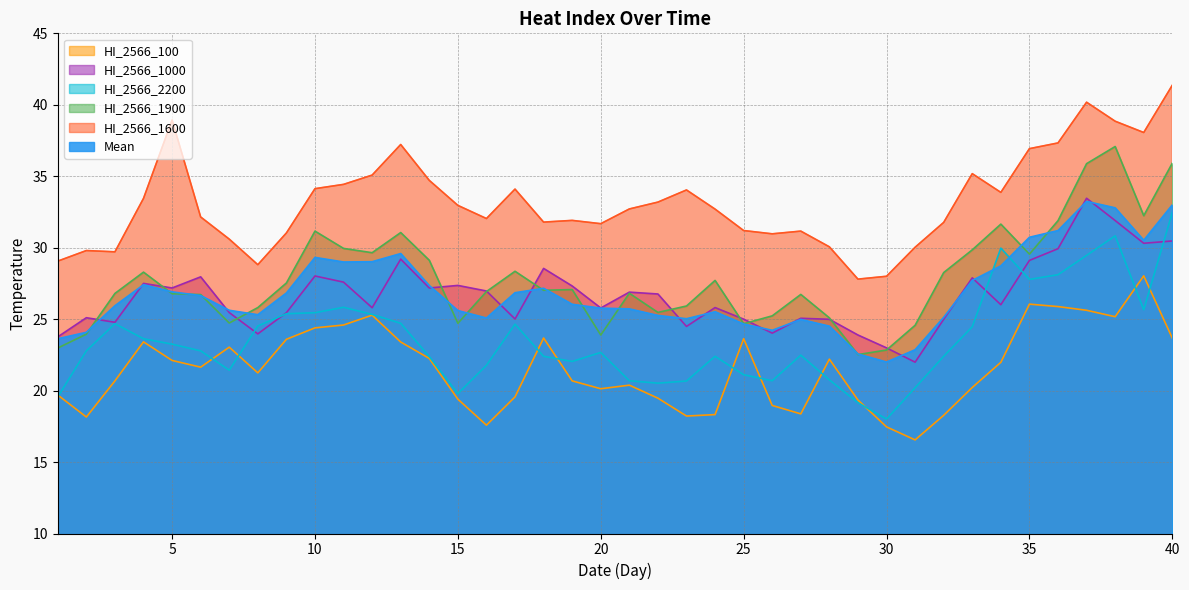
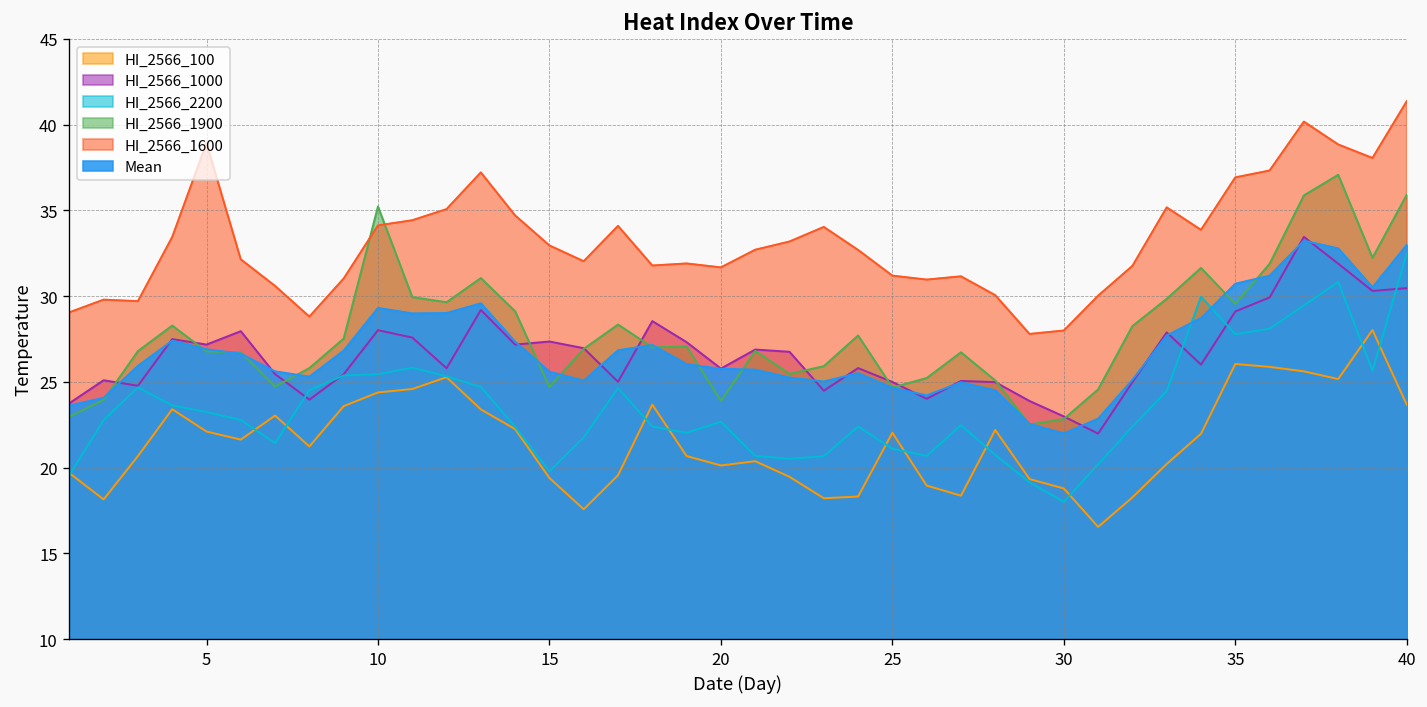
HI_2566_1900, 10: 31.2 -> 35.2
HI_2566_100, 25: 23.6 -> 22.0
HI_2566_100, 30: 17.5 -> 18.8
